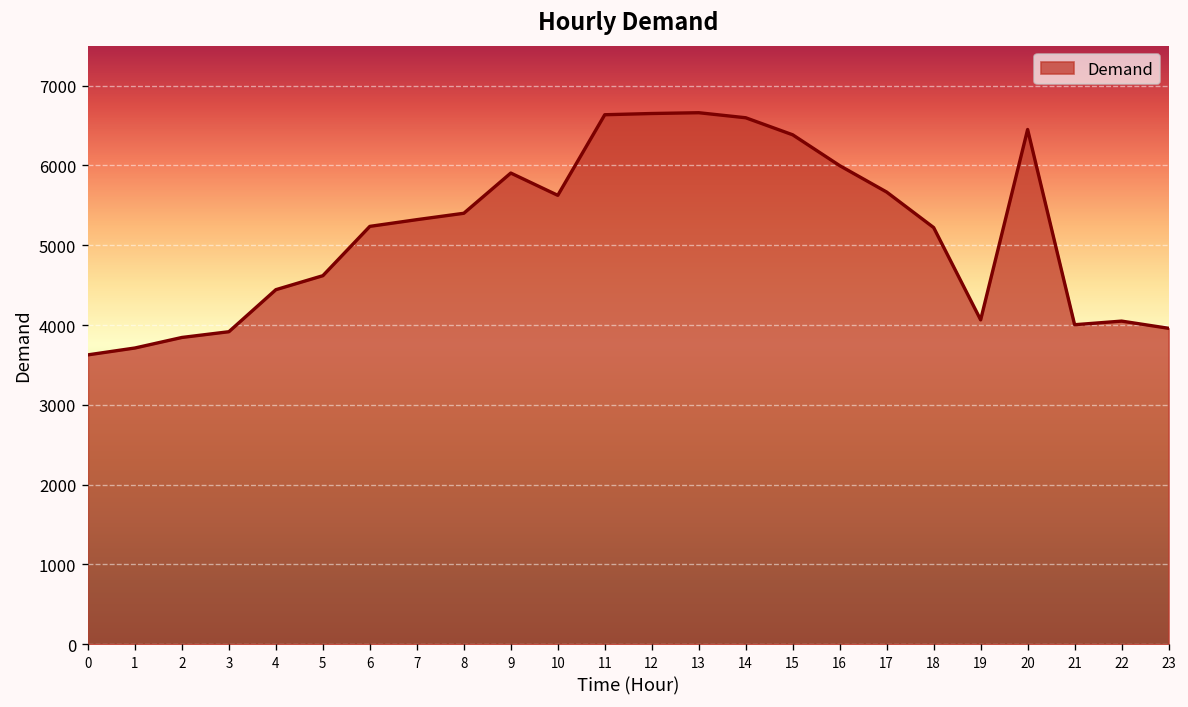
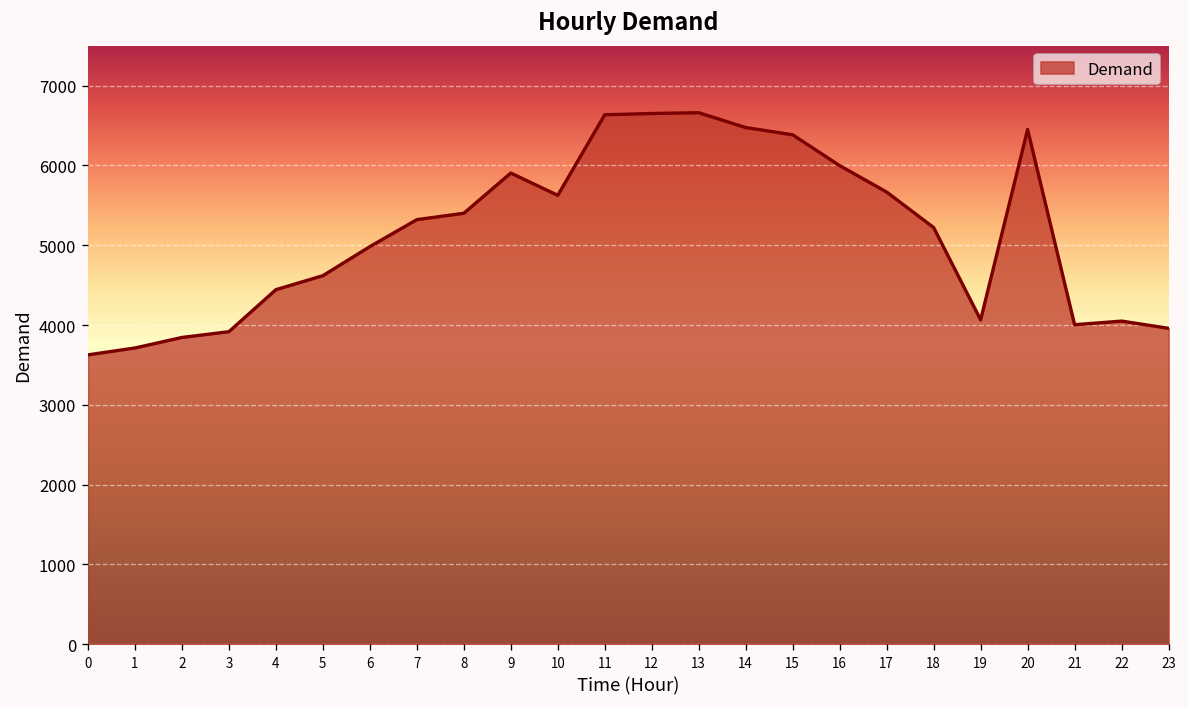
6: 5200 -> 5000
14: 6600 -> 6500
